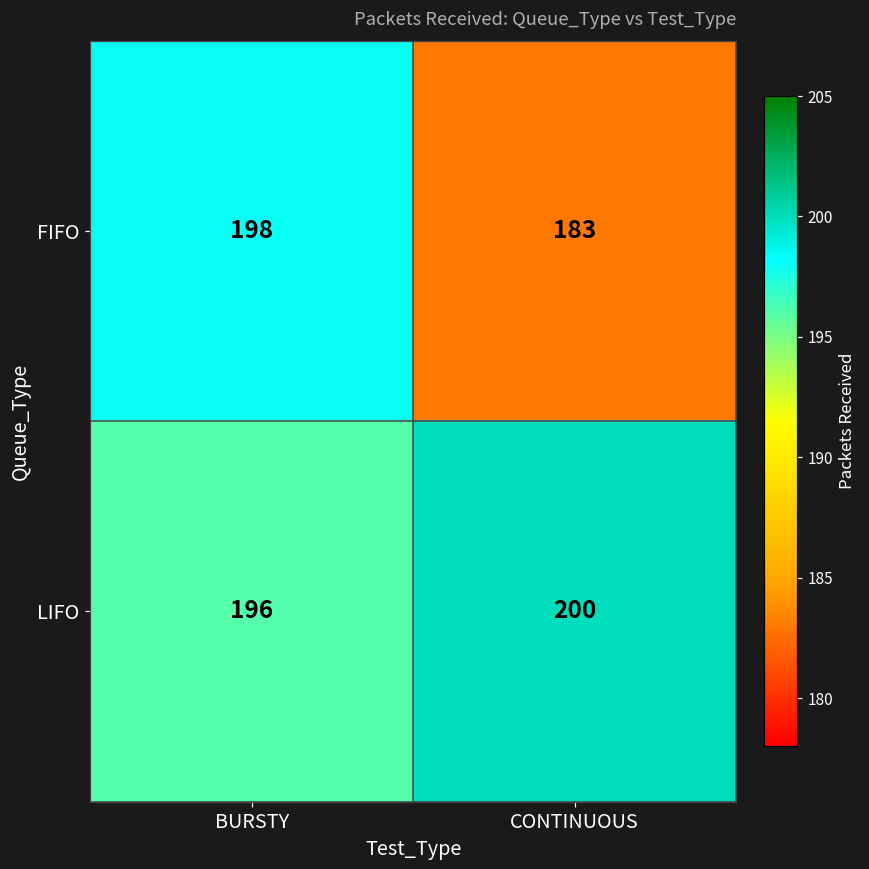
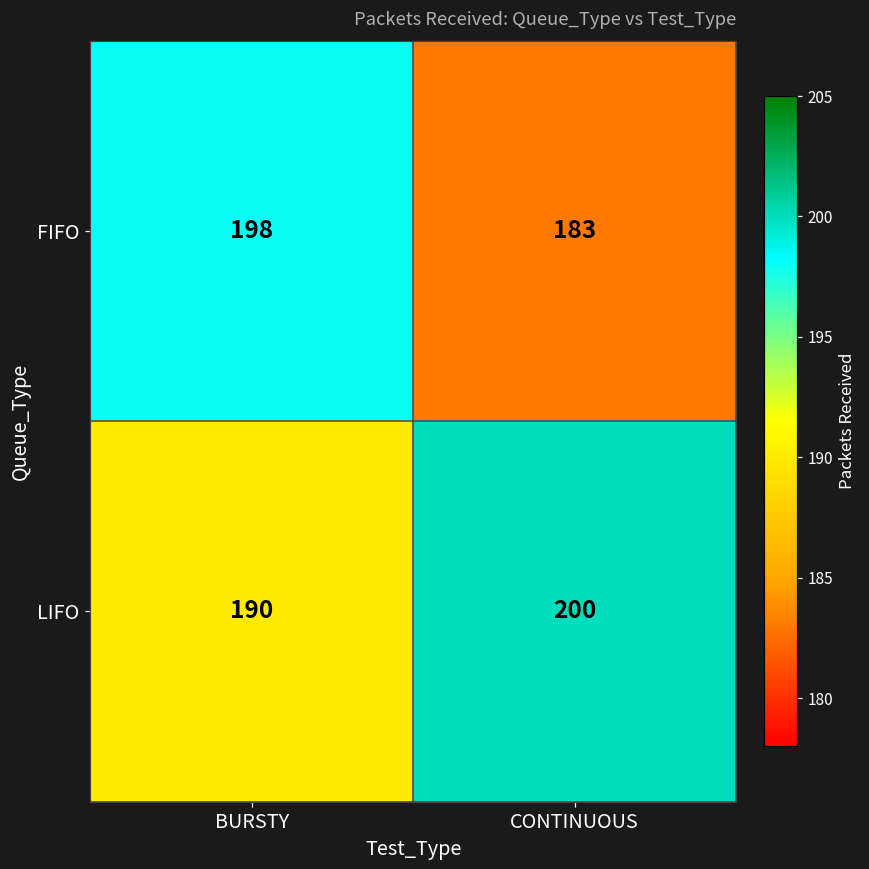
LIFO, BURSTY: 196 -> 190
